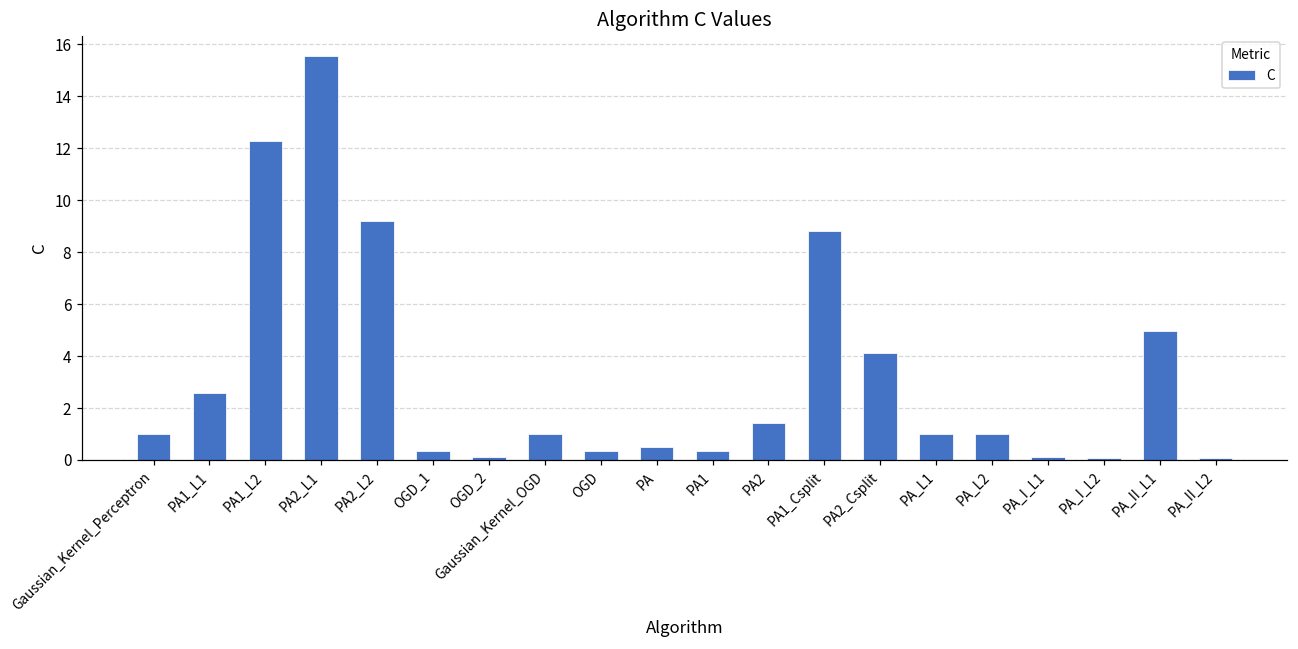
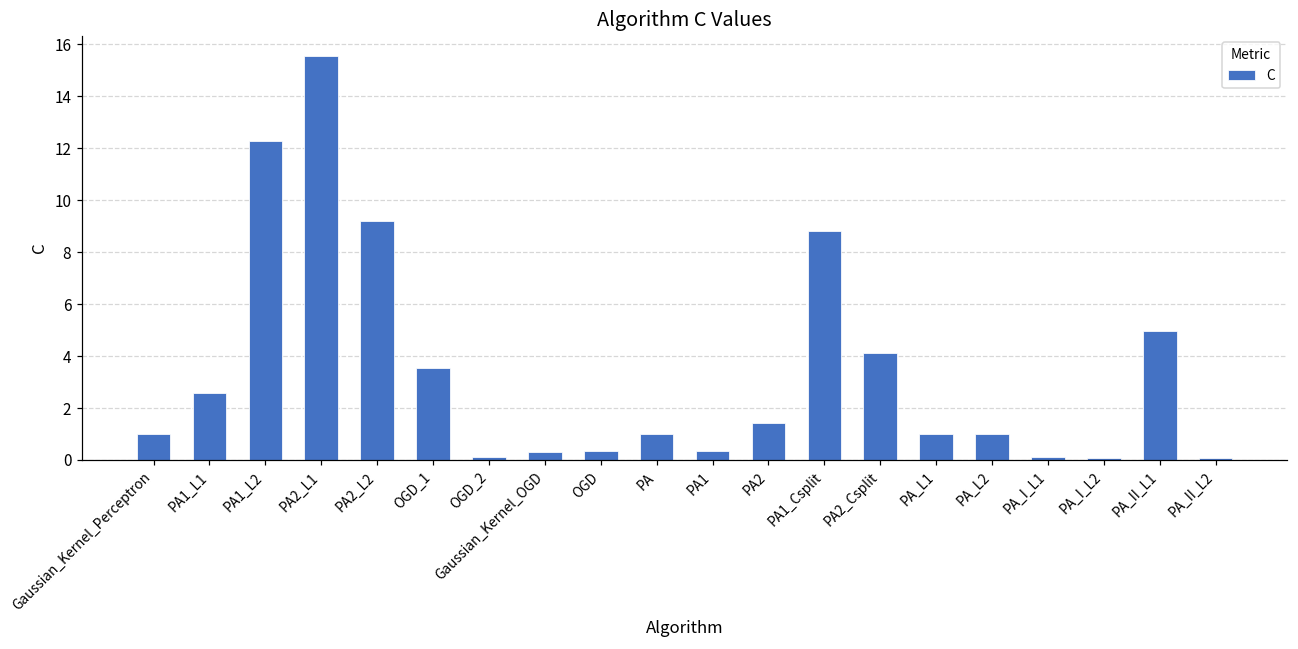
OGD_1: 0.4 -> 3.6
Gaussian_Kernel_OGD: 1.0 -> 0.3
PA: 0.5 -> 1.0
